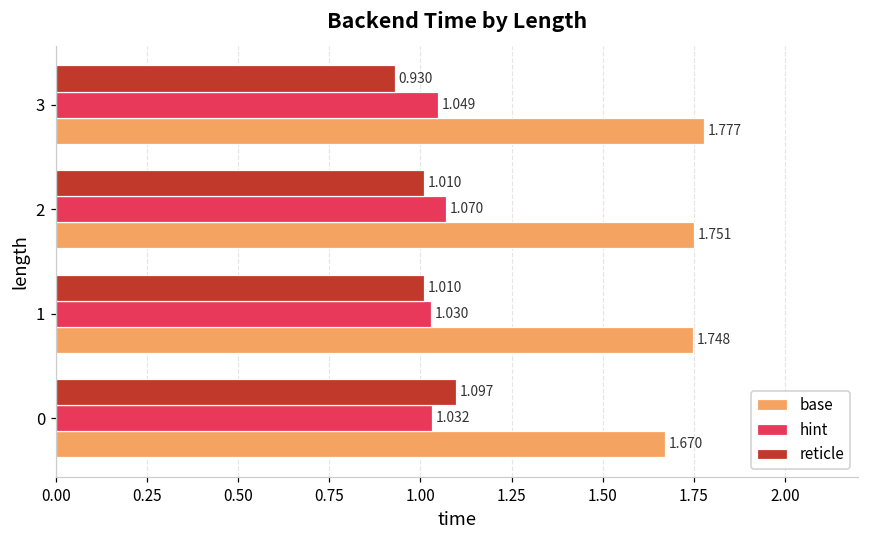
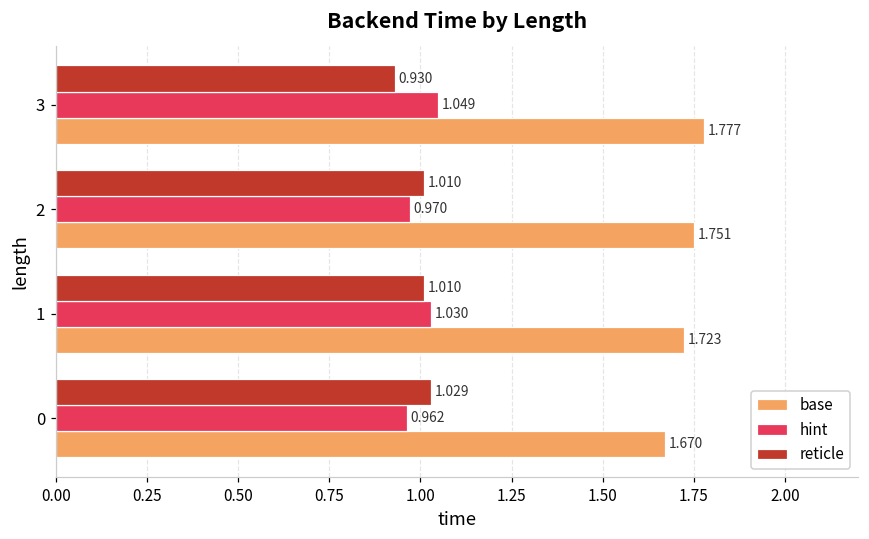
hint, 2: 1.070 -> 0.970
base, 1: 1.748 -> 1.723
reticle, 0: 1.097 -> 1.029
hint, 0: 1.032 -> 0.962
